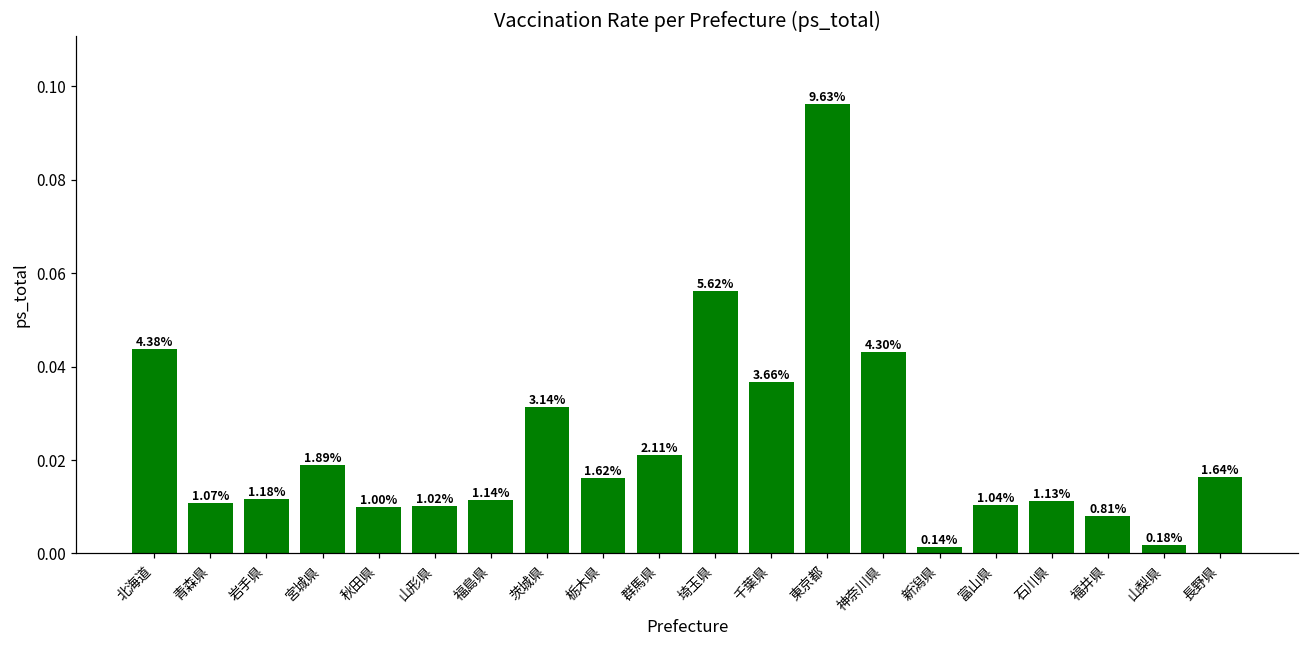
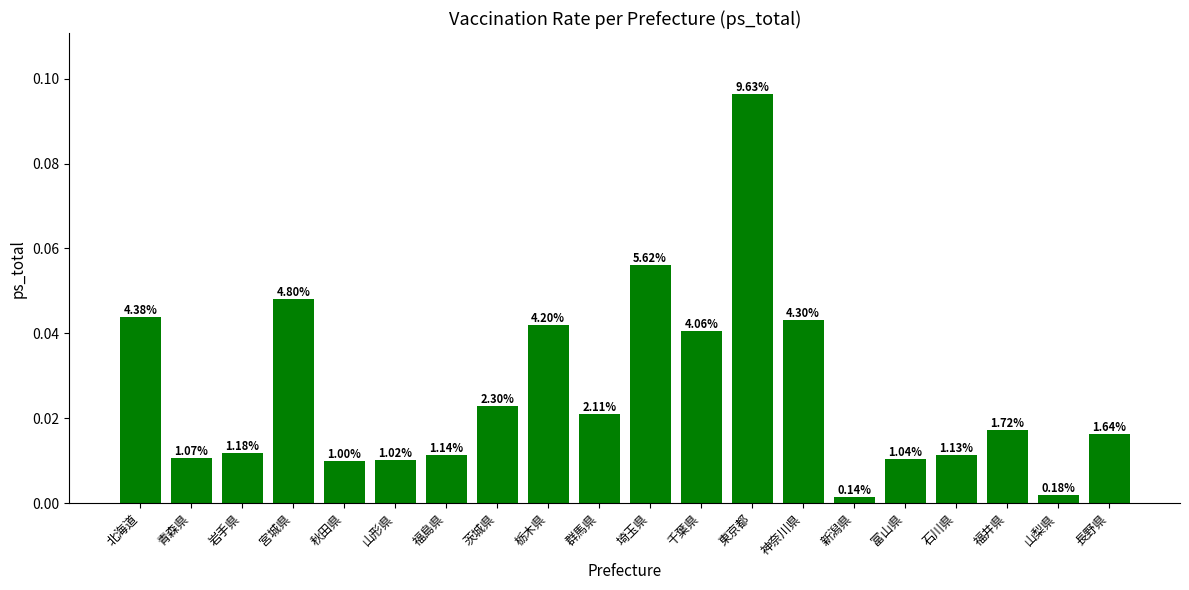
宮城県: 1.89% -> 4.80%
茨城県: 3.14% -> 2.30%
栃木県: 1.62% -> 4.20%
千葉県: 3.66% -> 4.06%
福井県: 0.81% -> 1.72%
